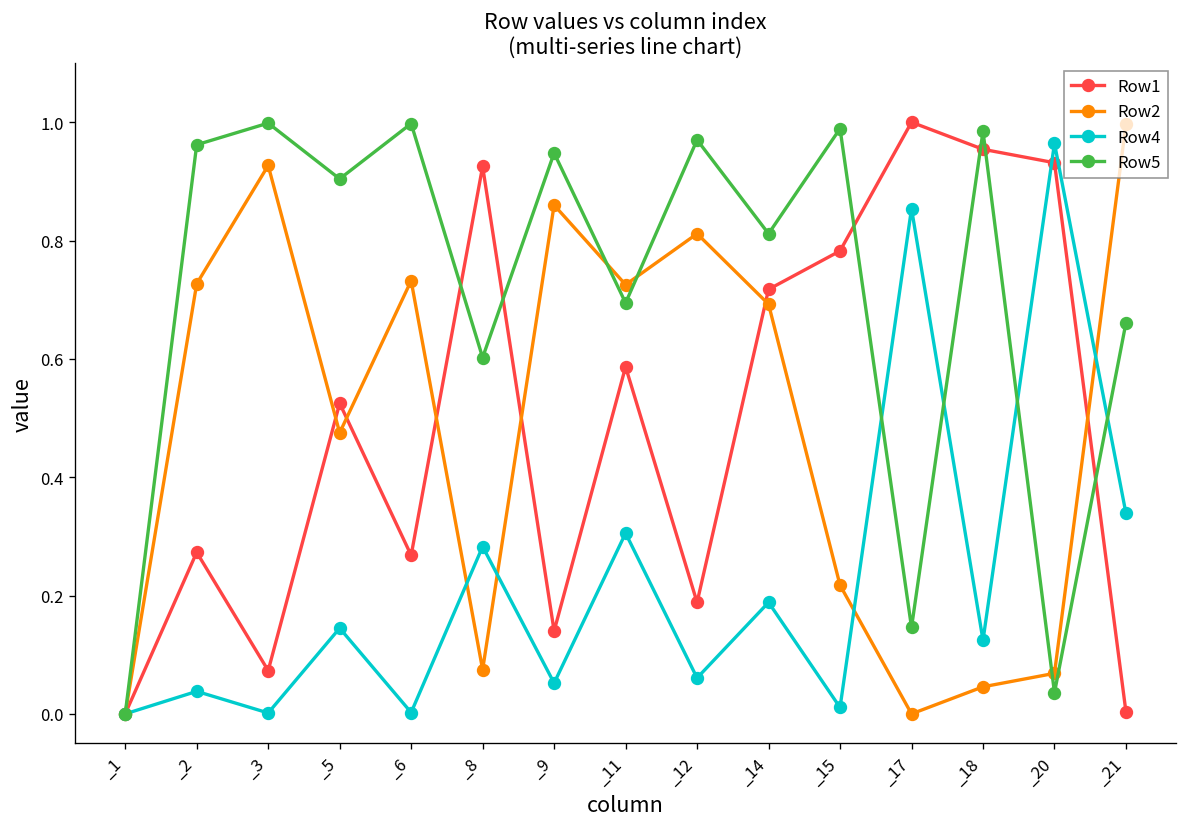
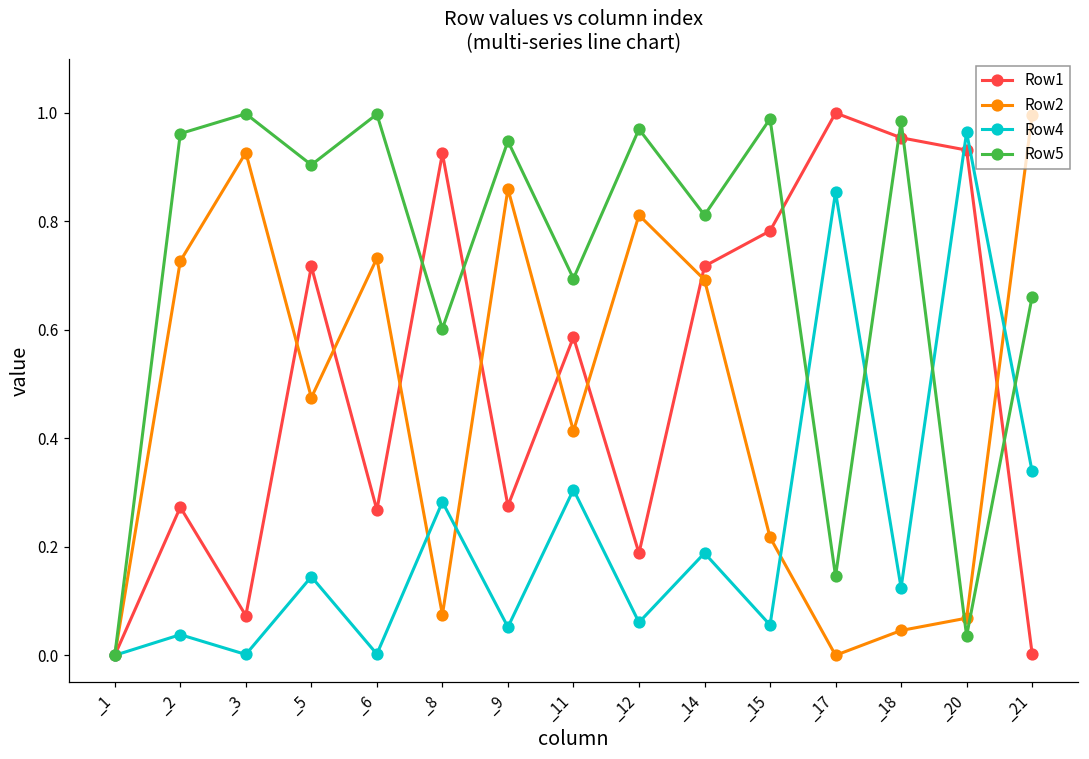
Row1, _5: 0.52 -> 0.72
Row1, _9: 0.14 -> 0.28
Row2, _11: 0.73 -> 0.41
Row4, _15: 0.01 -> 0.06
